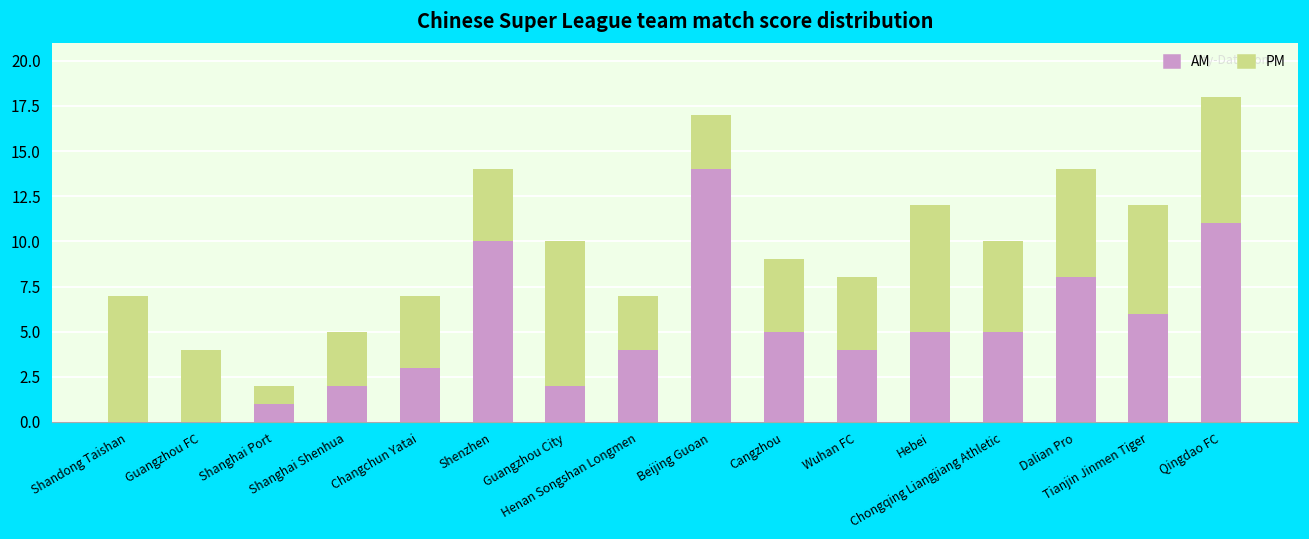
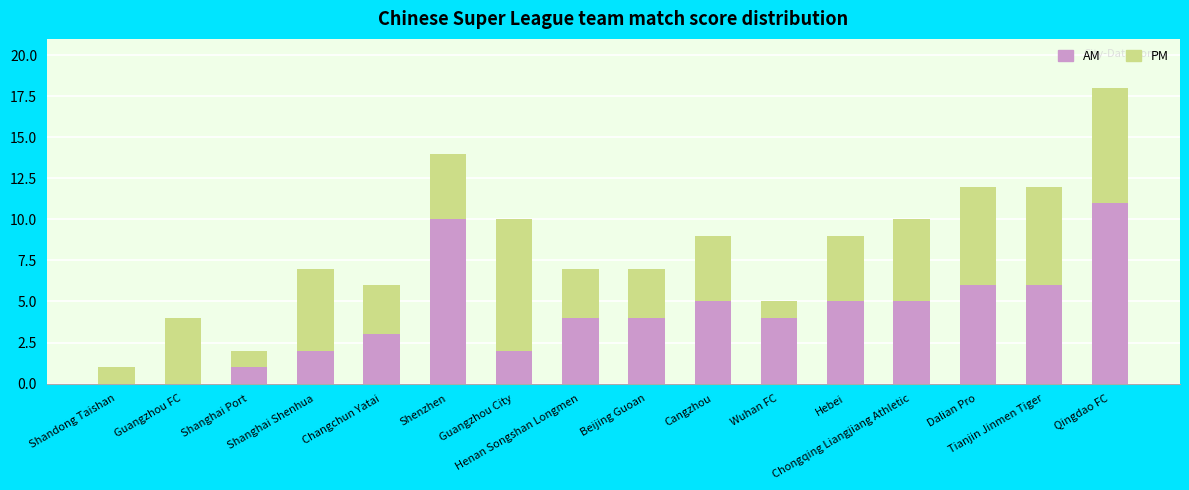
PM, Shandong Taishan: 7 -> 1
PM, Shanghai Shenhua: 3 -> 5
PM, Changchun Yatai: 4 -> 3
AM, Beijing Guoan: 14 -> 4
PM, Wuhan FC: 4 -> 1
PM, Hebei: 7 -> 4
AM, Dalian Pro: 8 -> 6
